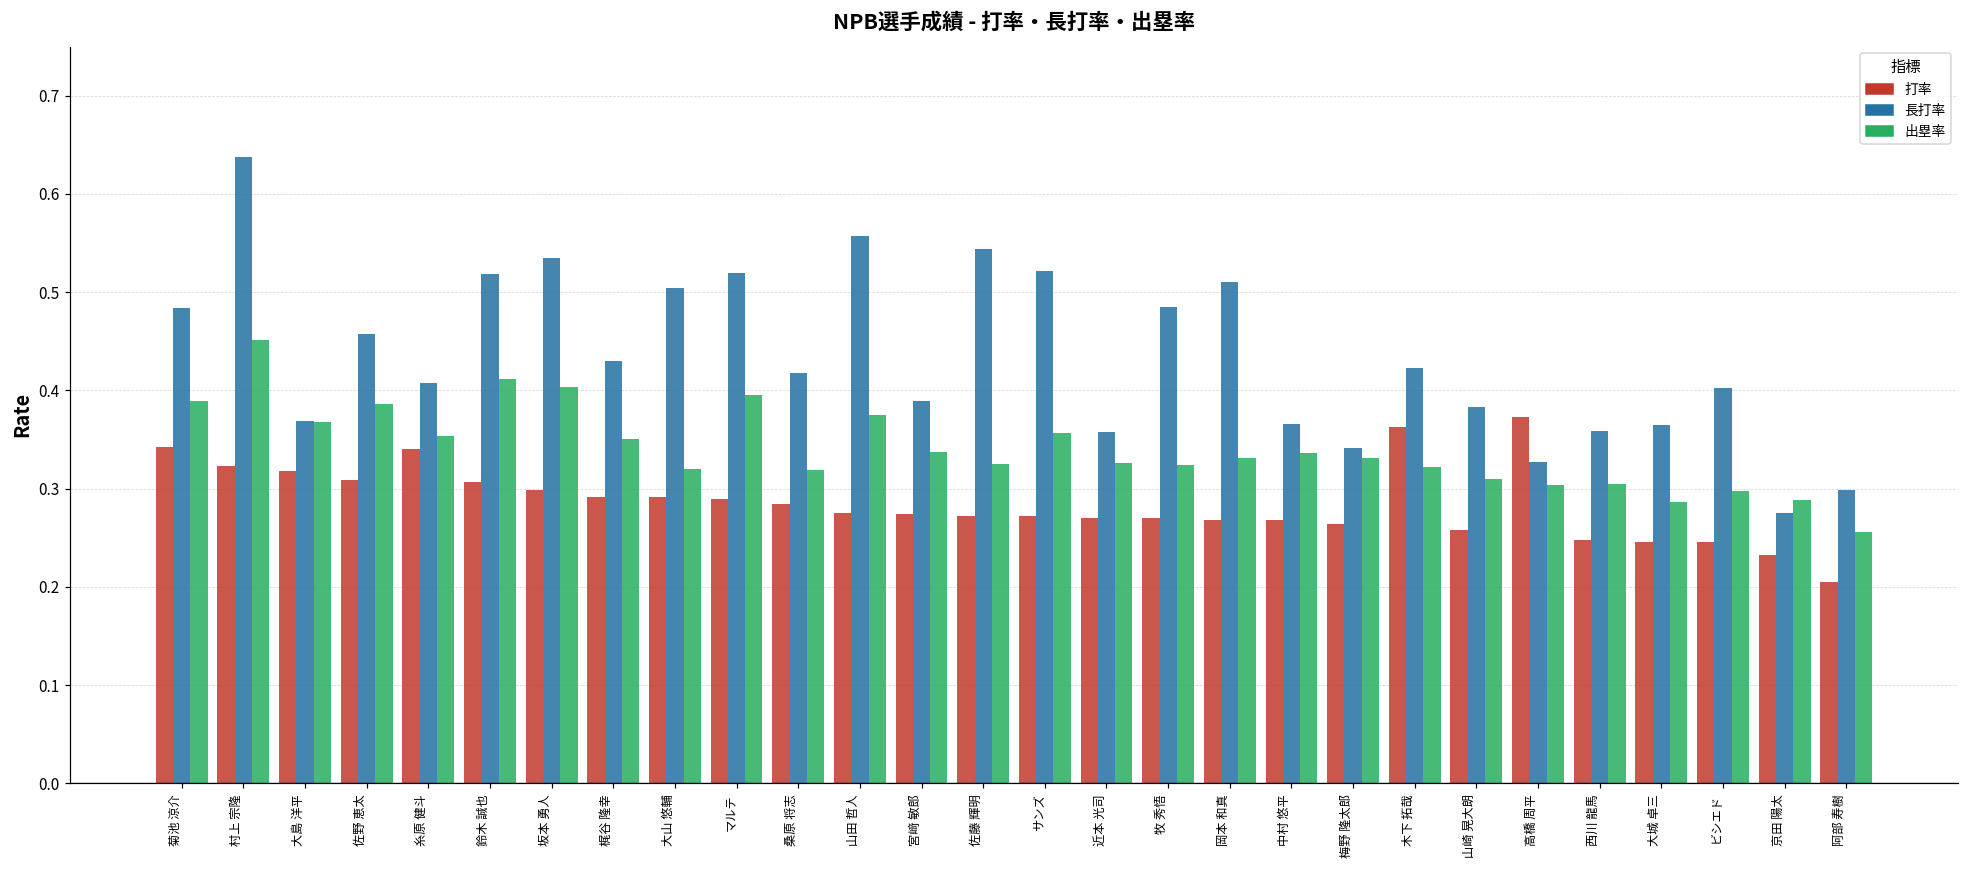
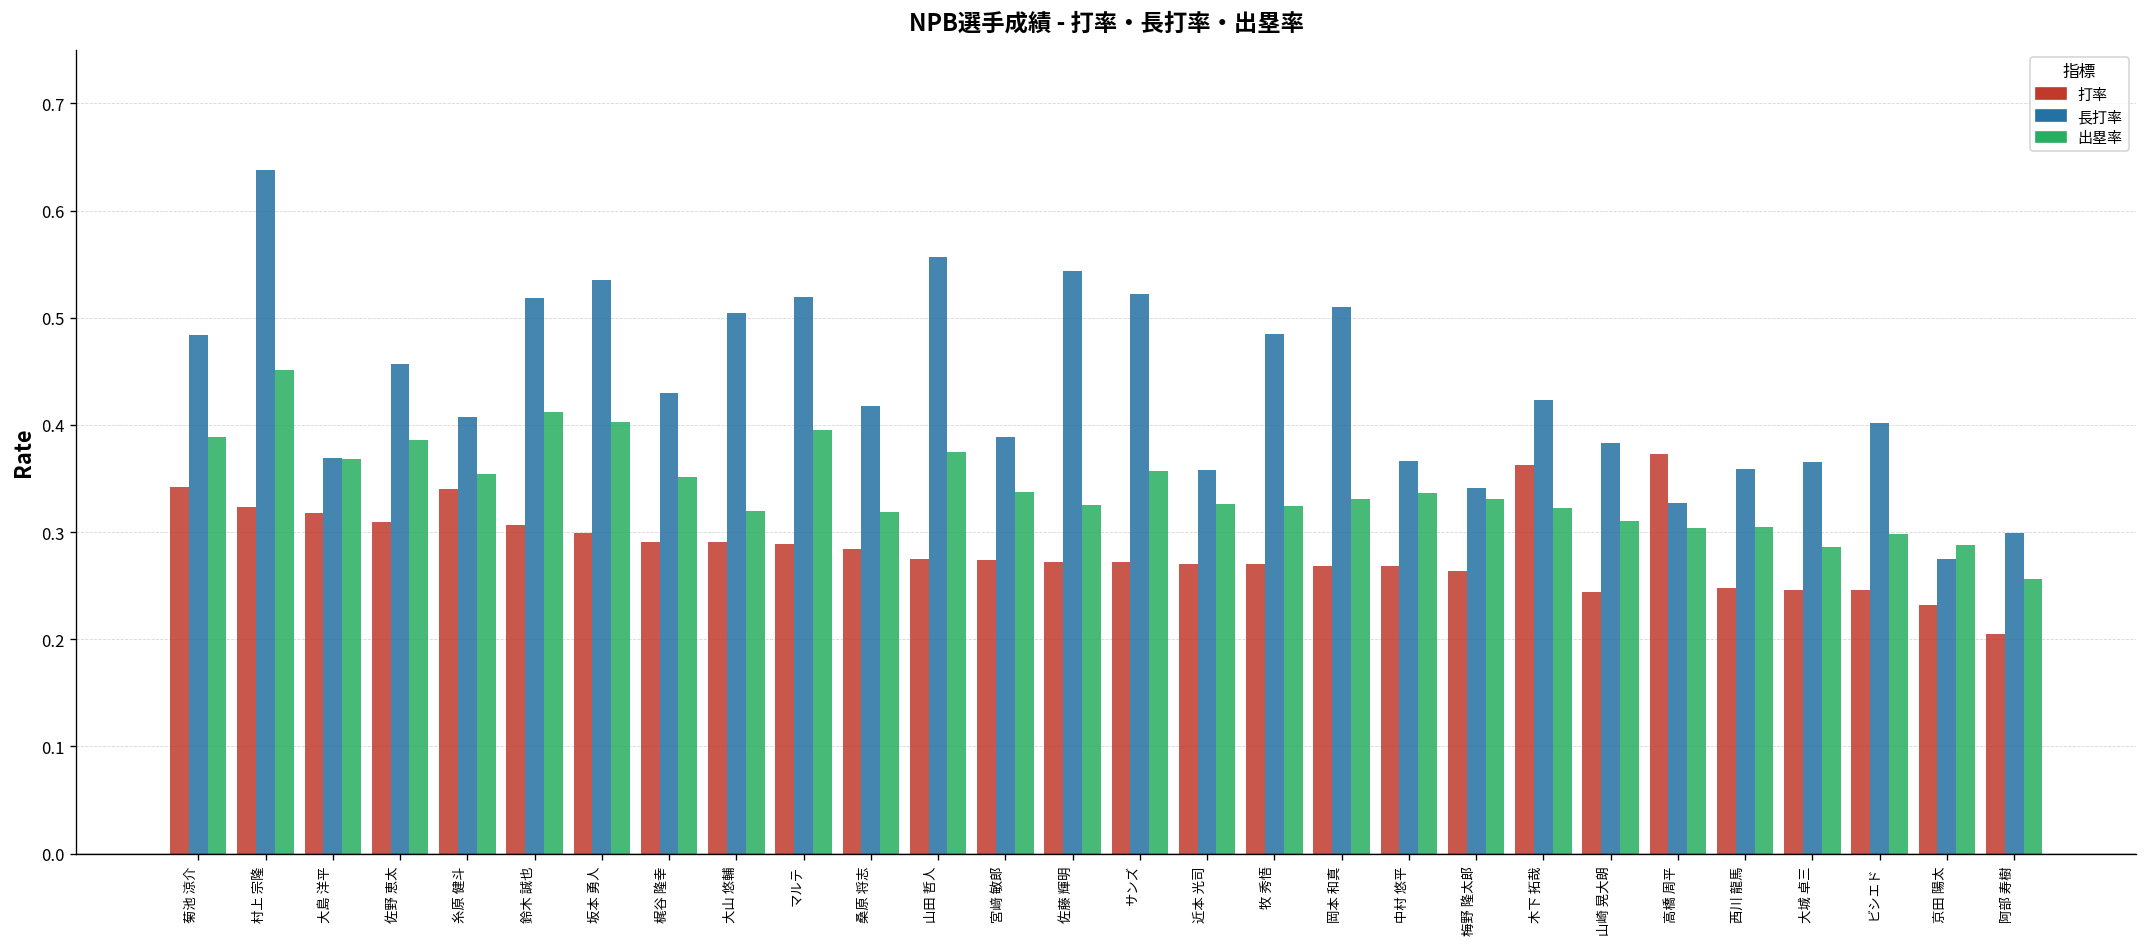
打率, 山崎 晃大朗: 0.26 -> 0.24
